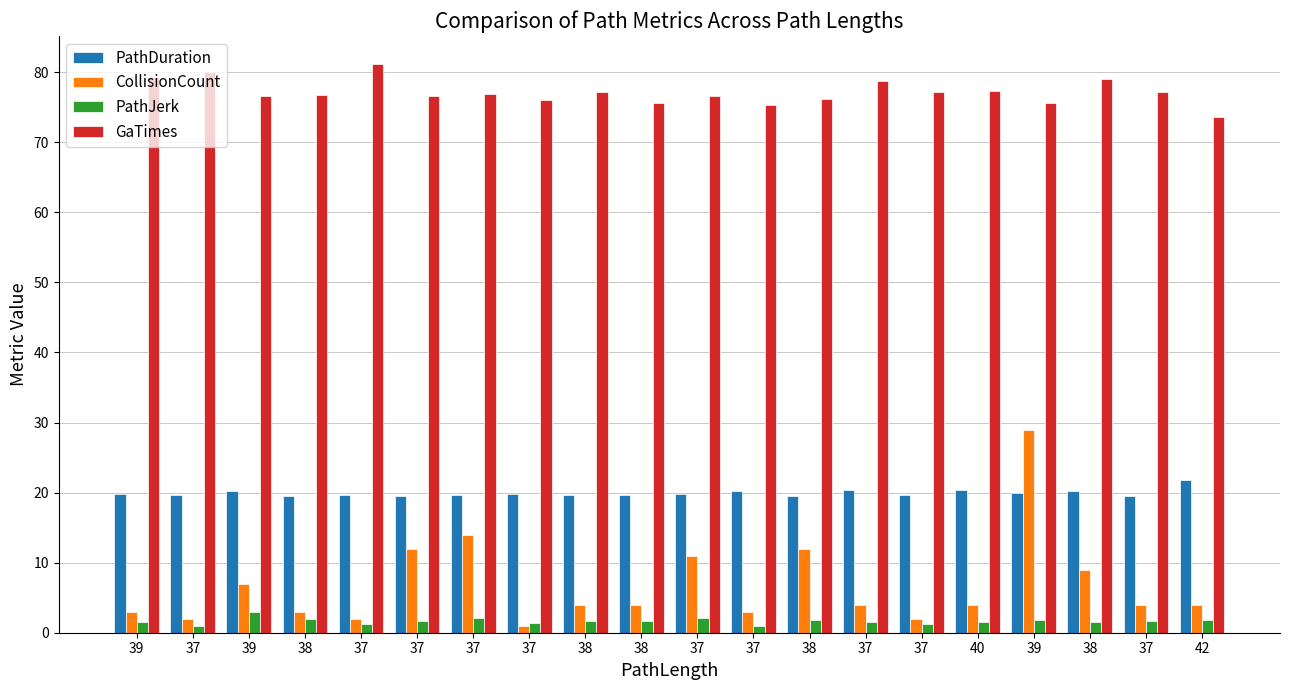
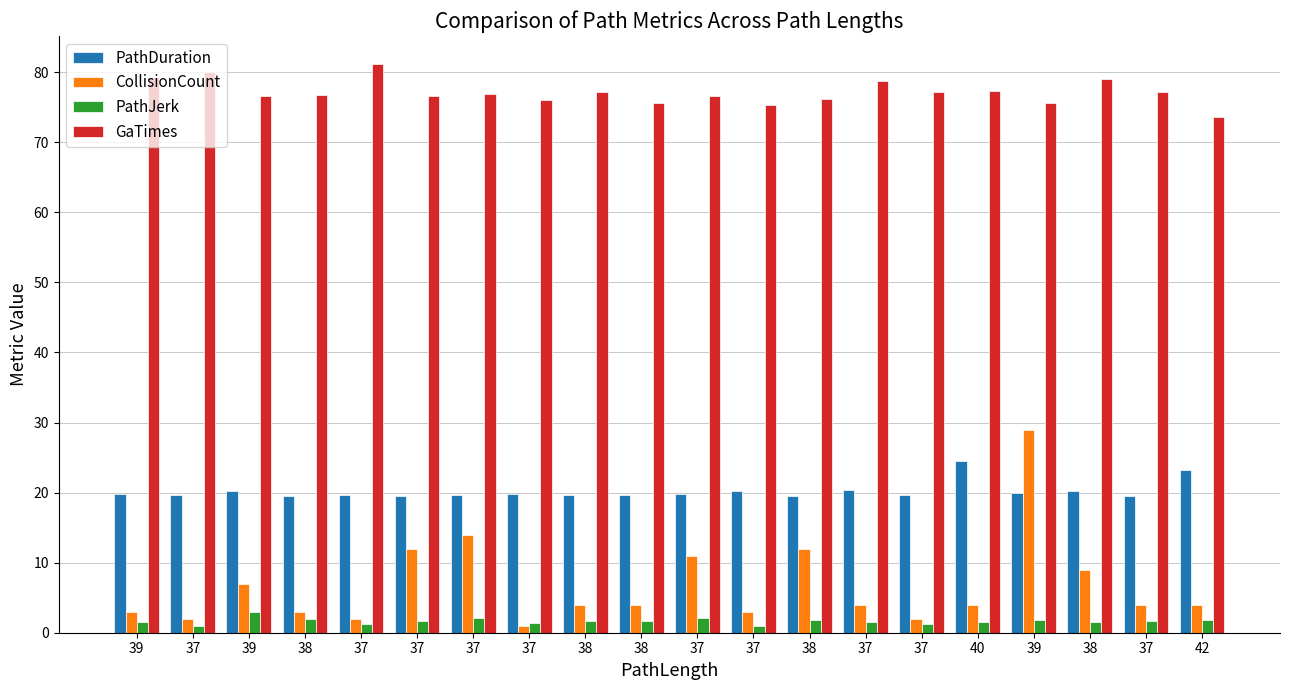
PathDuration, 40: 20 -> 25
PathDuration, 42: 22 -> 23
